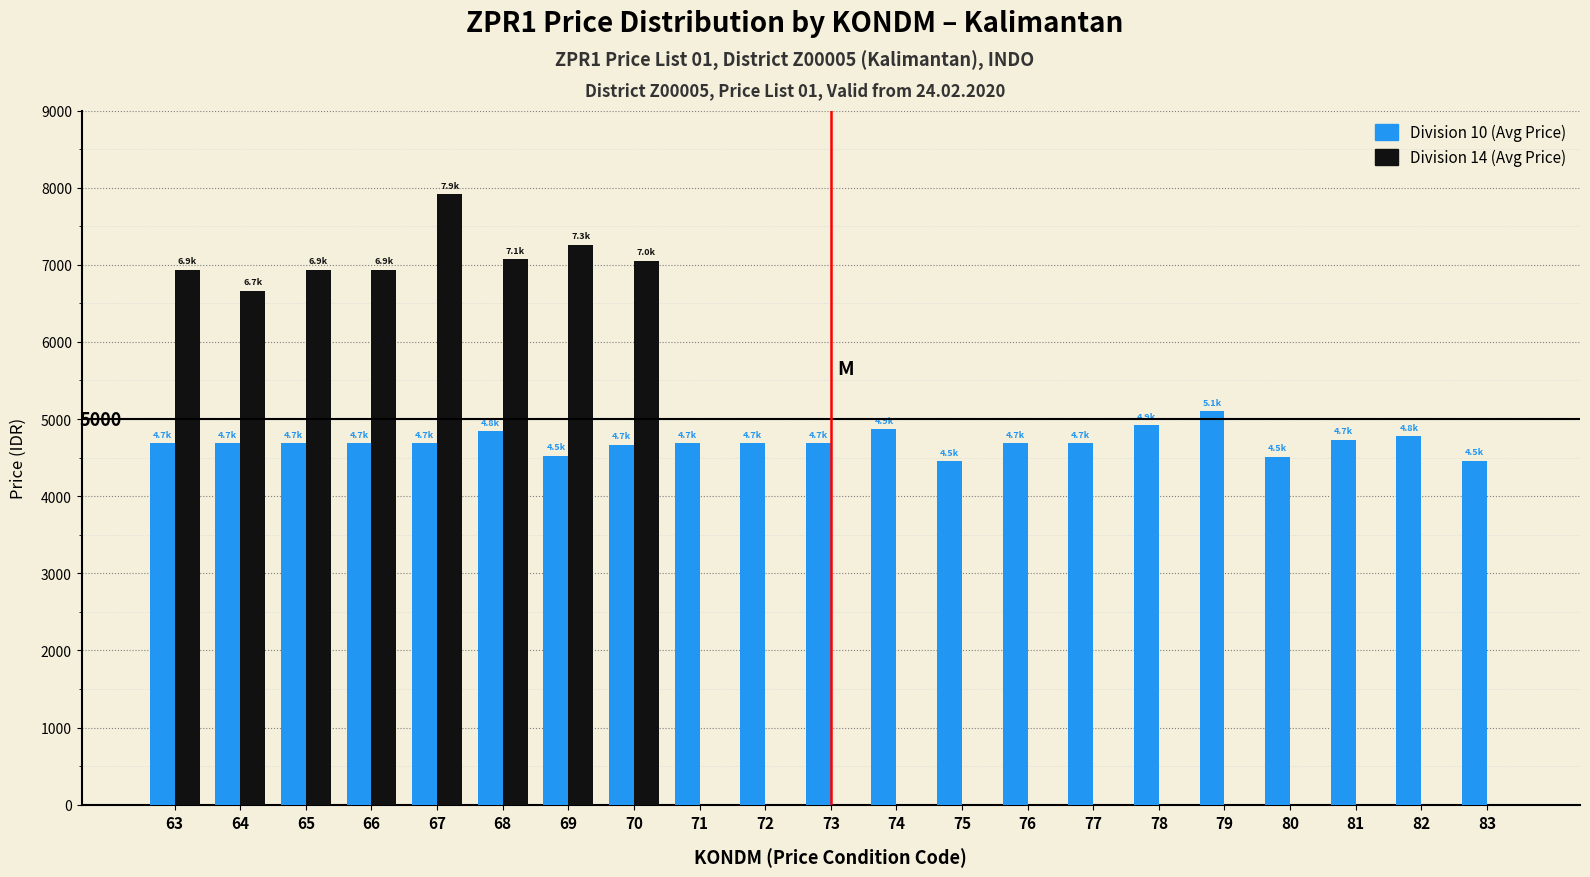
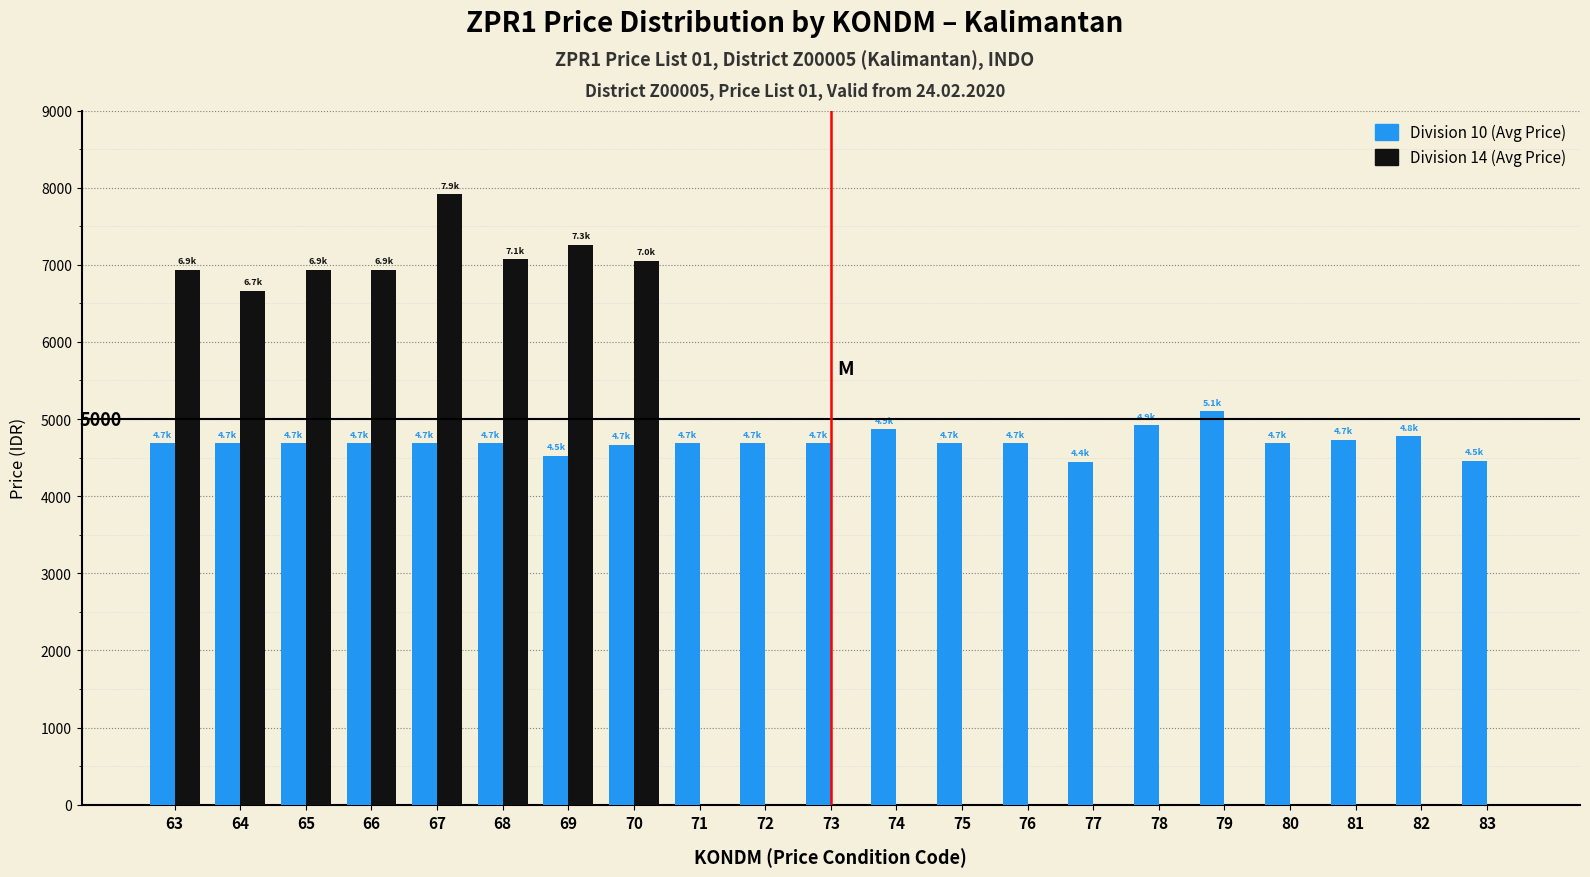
Division 10 (Avg Price), 68: 4.8k -> 4.7k
Division 10 (Avg Price), 75: 4.5k -> 4.7k
Division 10 (Avg Price), 77: 4.7k -> 4.4k
Division 10 (Avg Price), 80: 4.5k -> 4.7k
